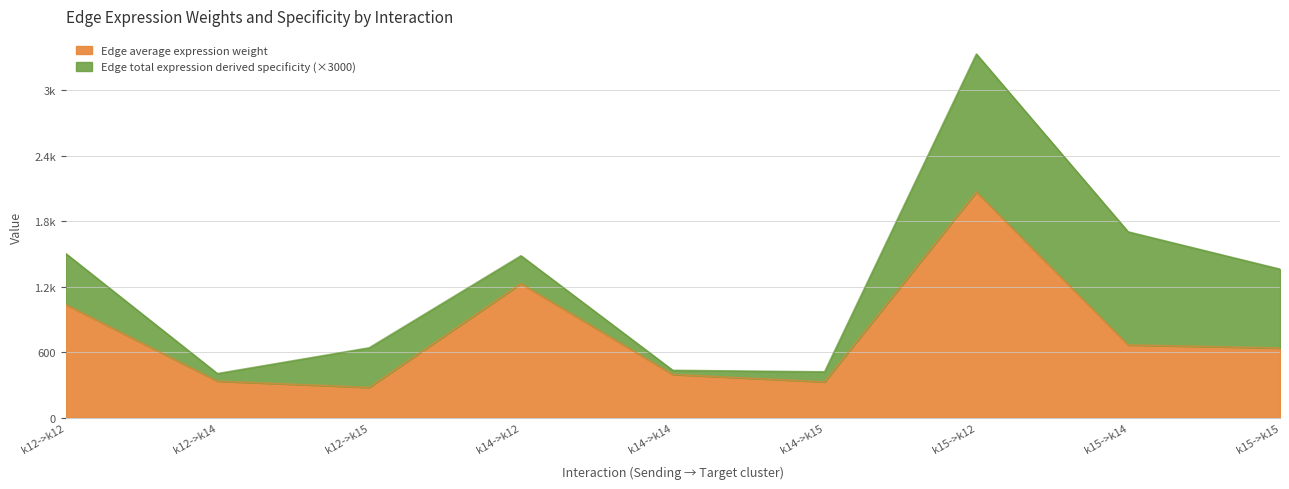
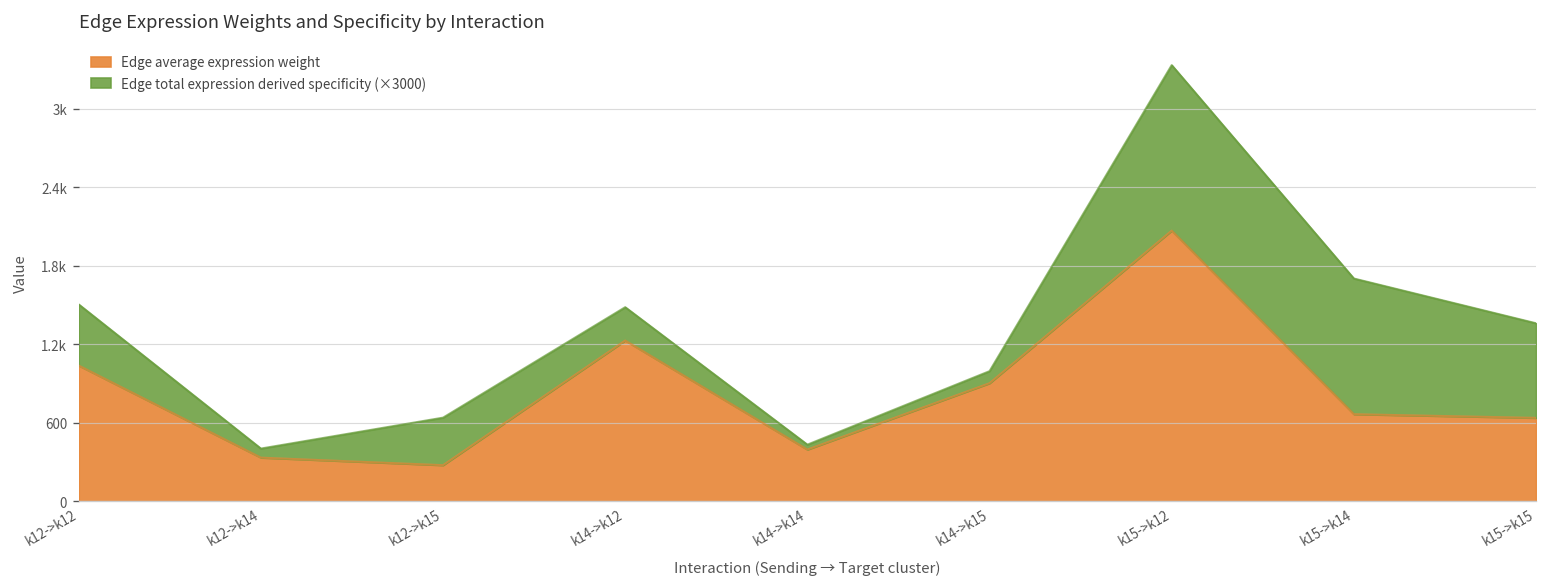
Edge average expression weight, k14->k15: 330 -> 900
